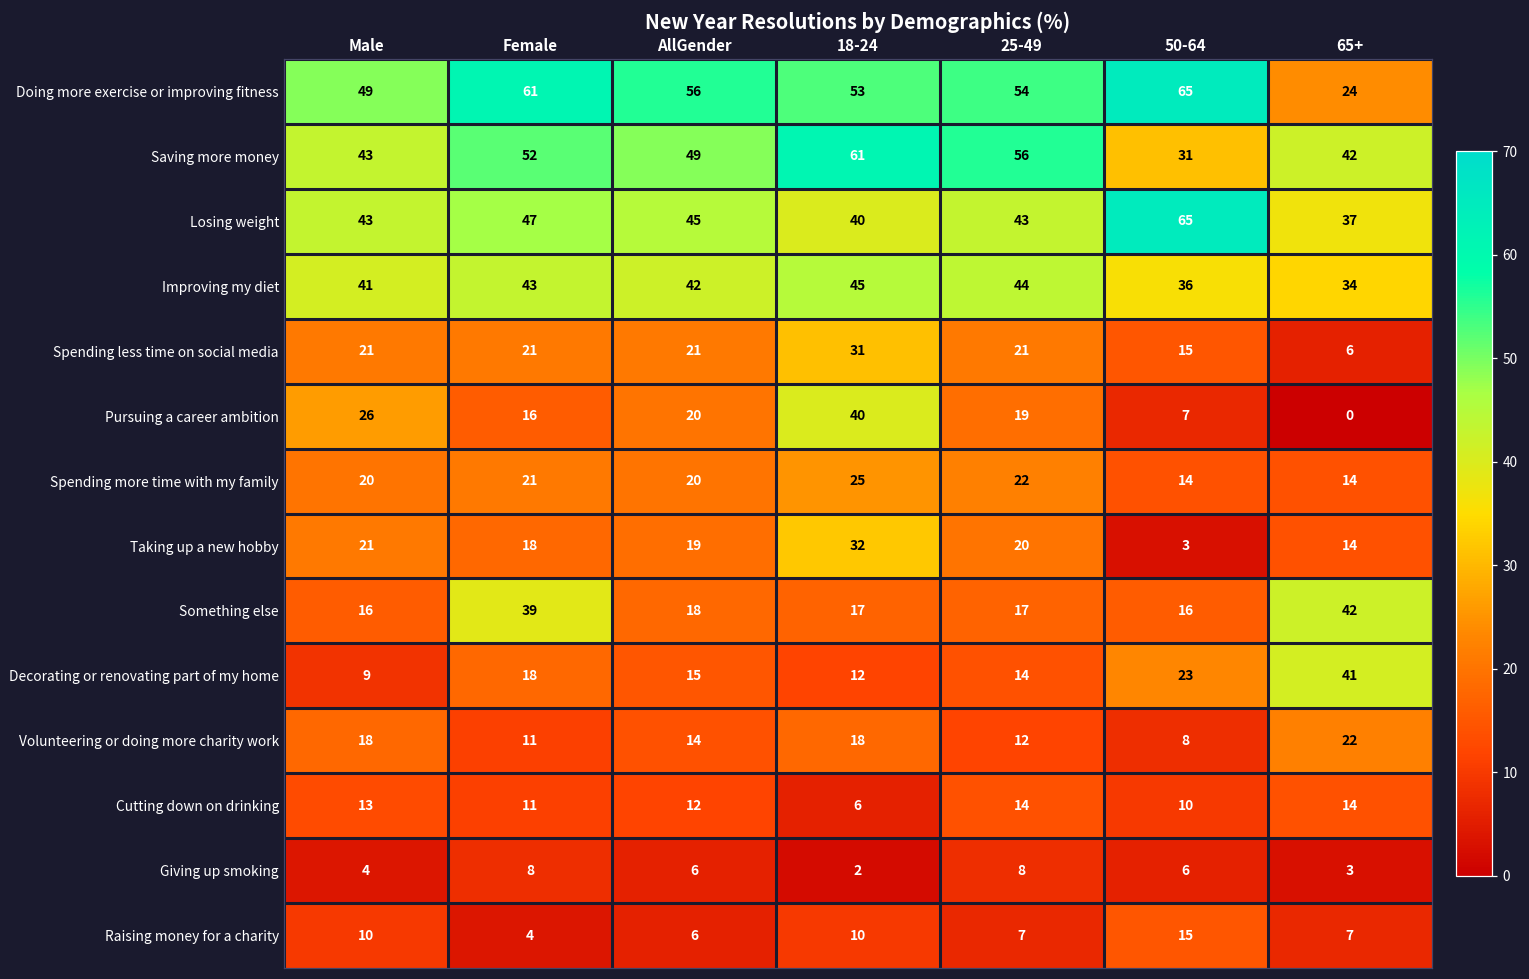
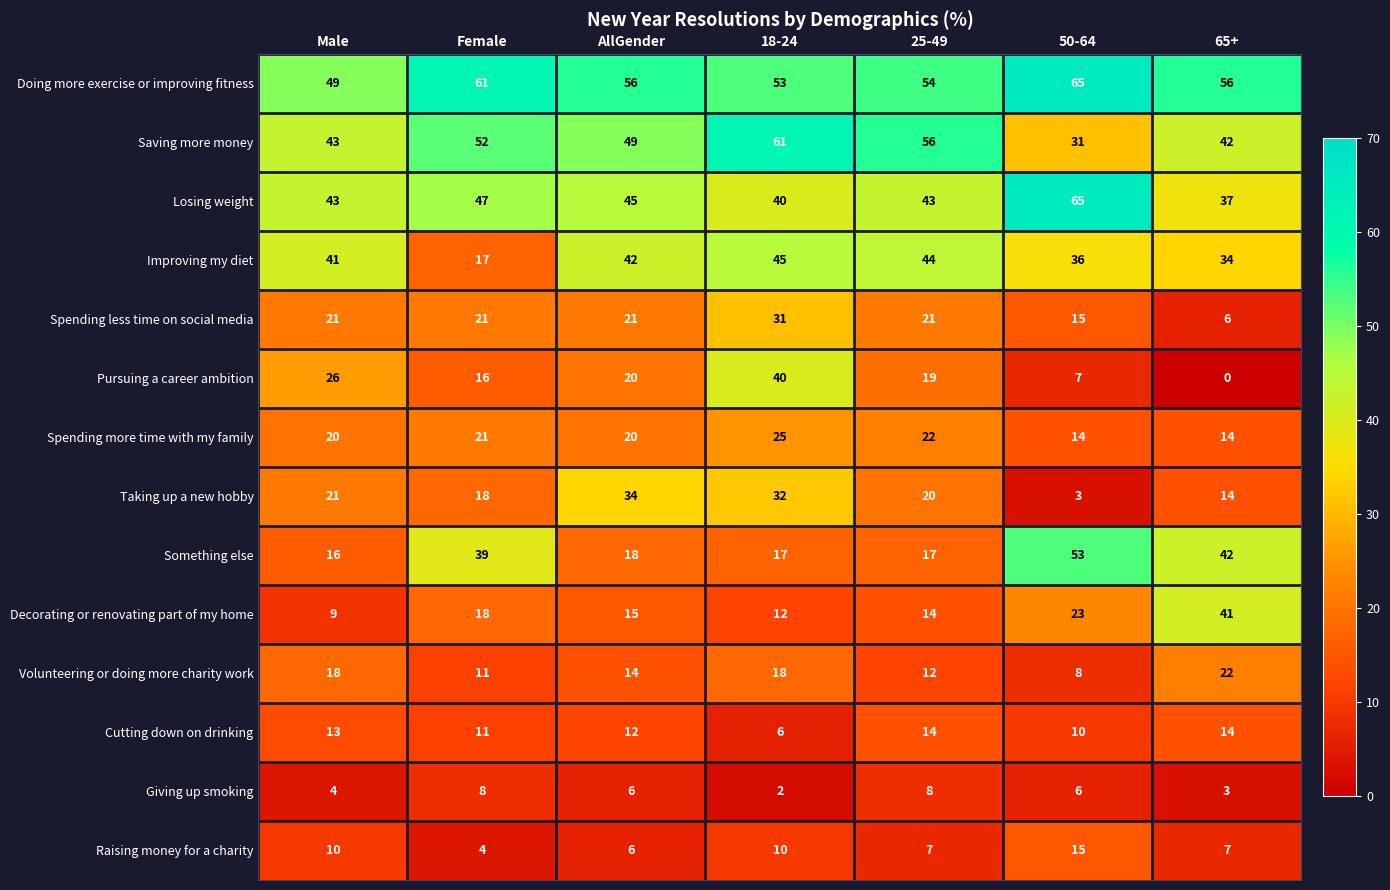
Doing more exercise or improving fitness, 65+: 24 -> 56
Improving my diet, Female: 43 -> 17
Taking up a new hobby, AllGender: 19 -> 34
Something else, 50-64: 16 -> 53
